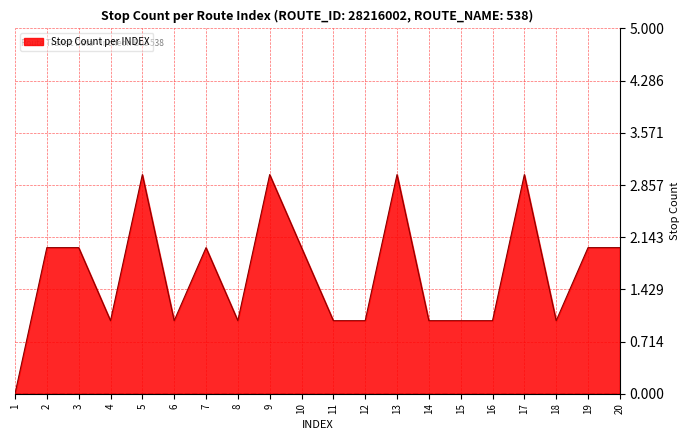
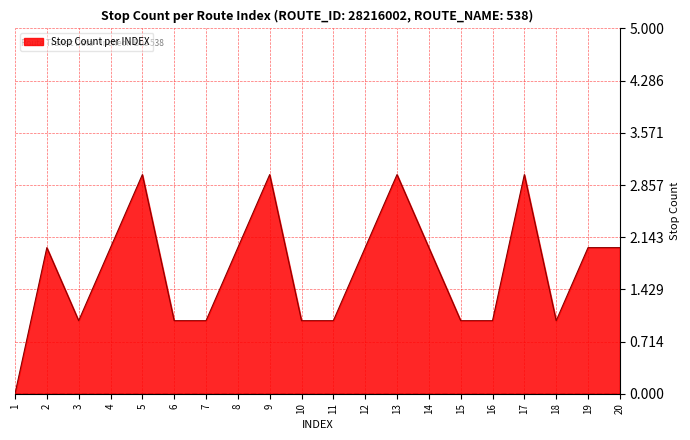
3: 2 -> 1
4: 1 -> 2
7: 2 -> 1
8: 1 -> 2
10: 2 -> 1
12: 1 -> 2
14: 1 -> 2
